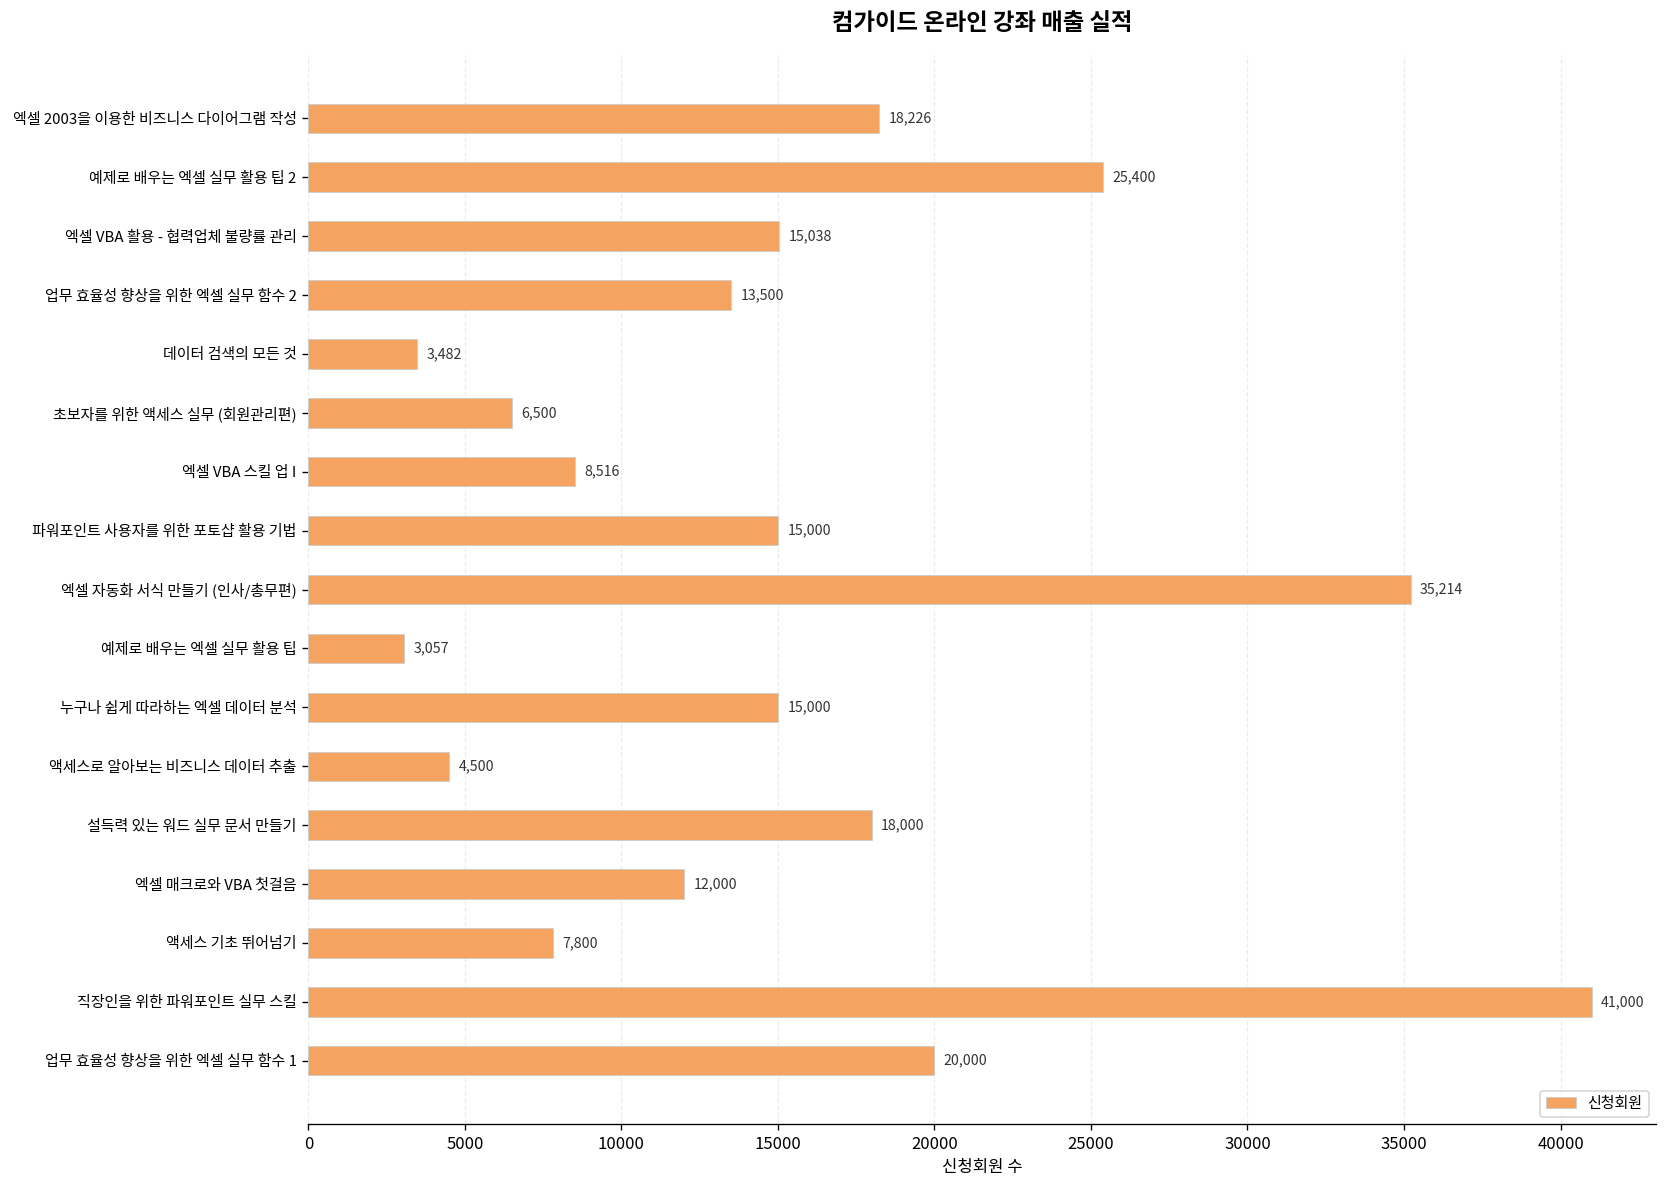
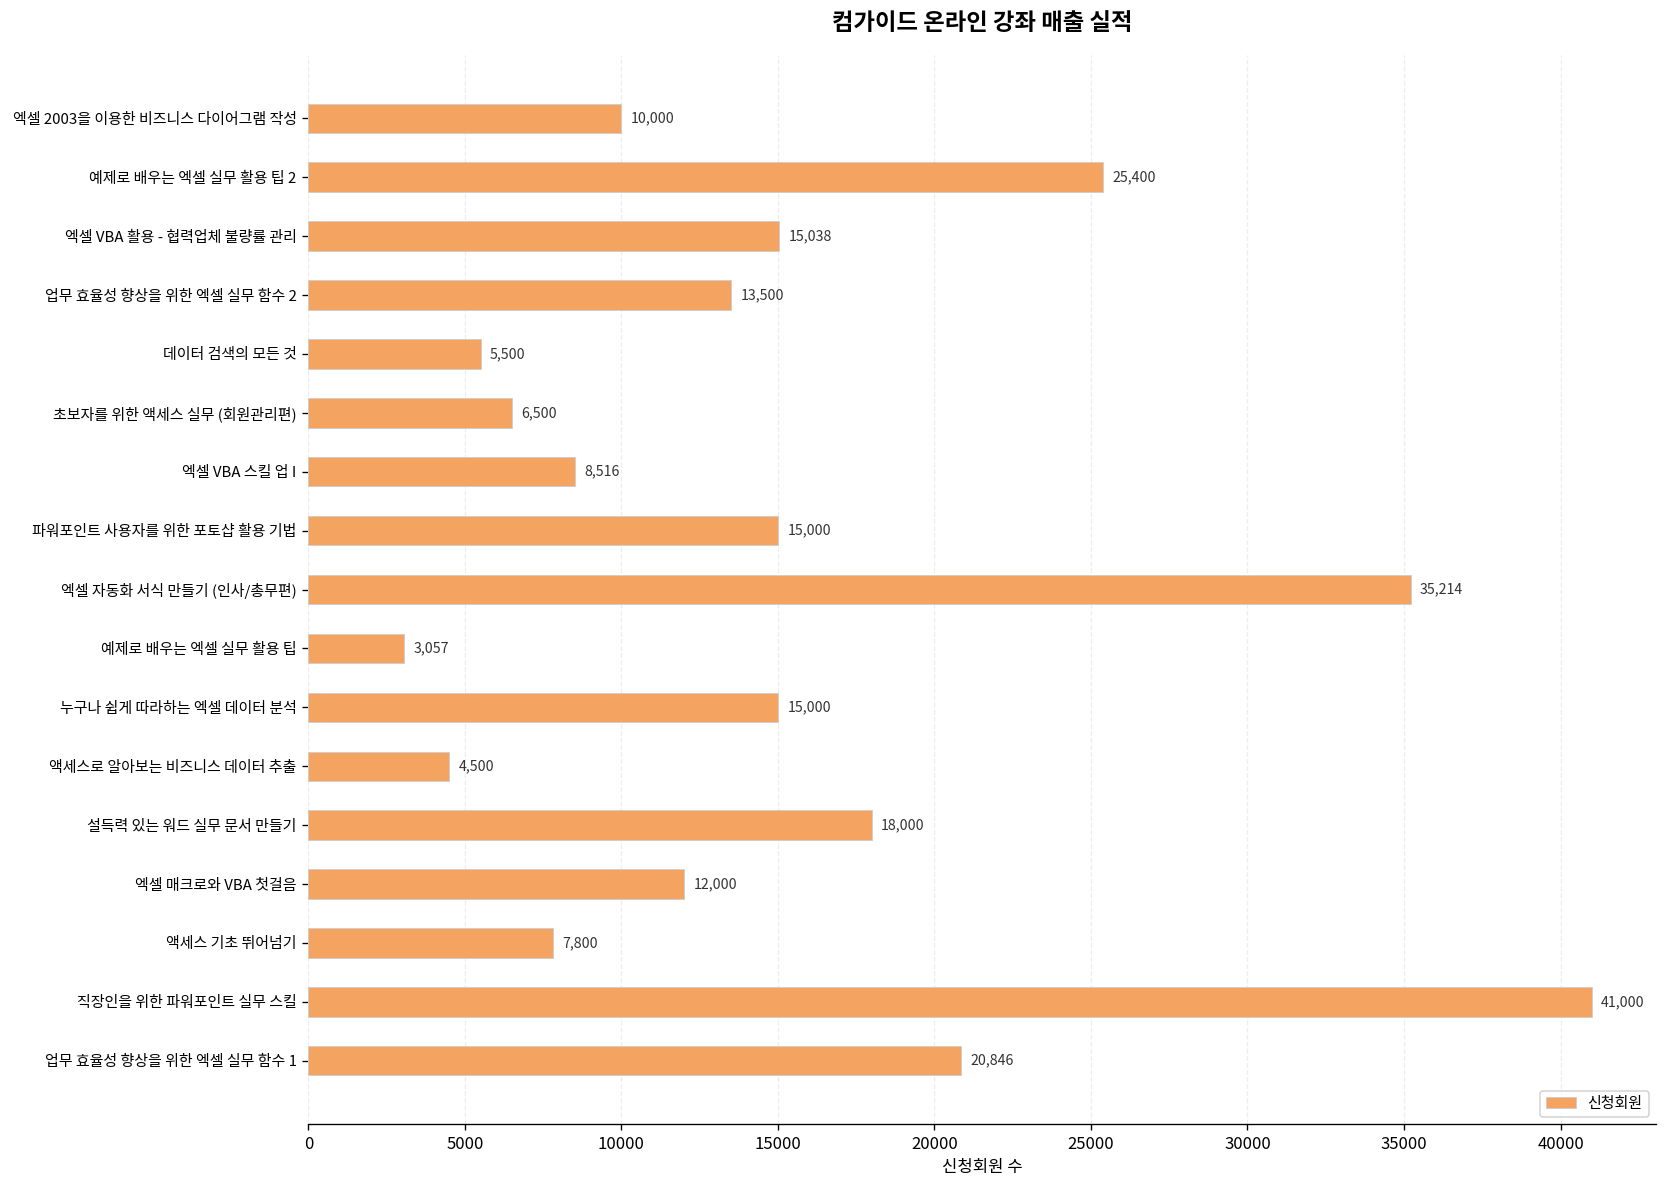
엑셀 2003을 이용한 비즈니스 다이어그램 작성: 18,226 -> 10,000
데이터 검색의 모든 것: 3,482 -> 5,500
업무 효율성 향상을 위한 엑셀 실무 함수 1: 20,000 -> 20,846
